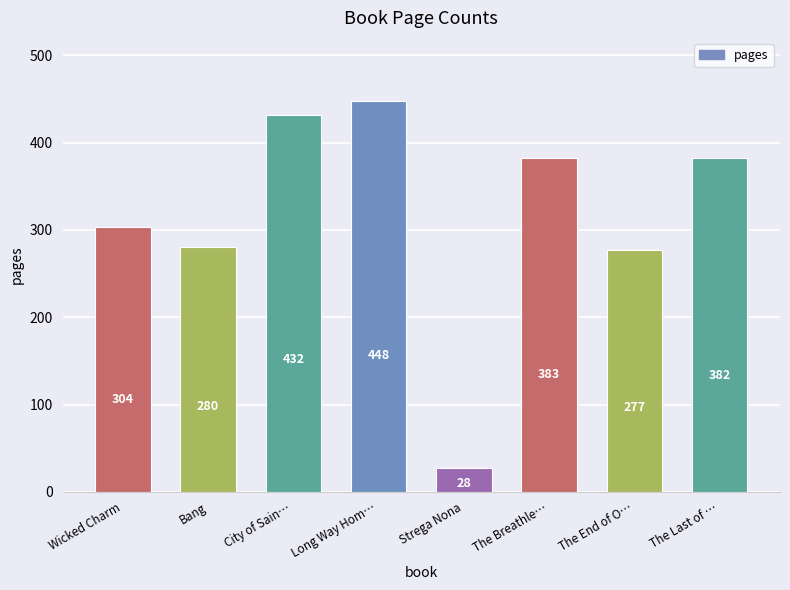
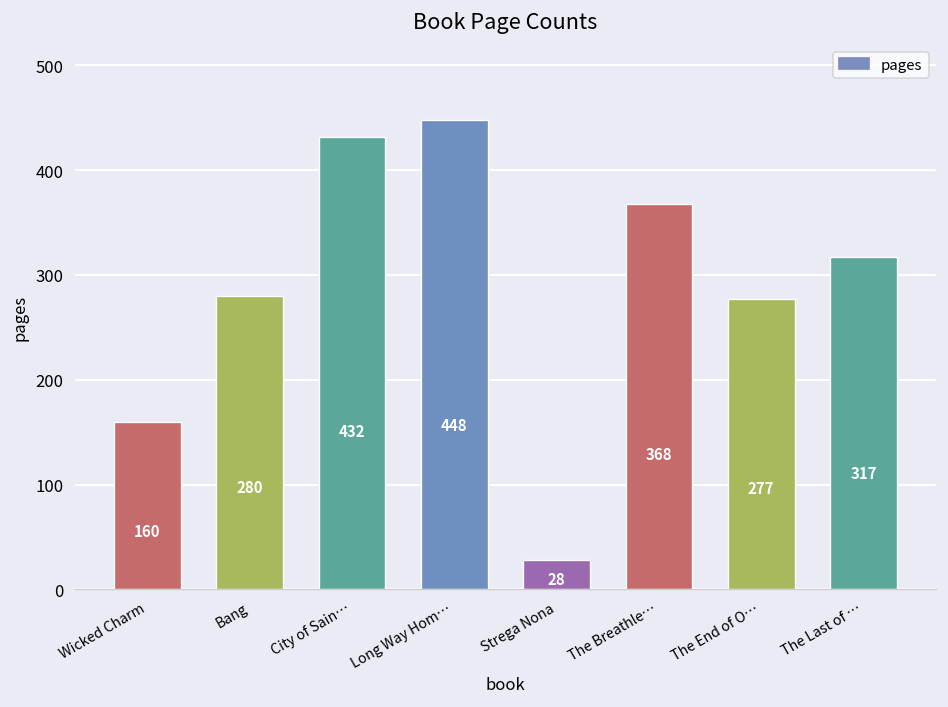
Wicked Charm: 304 -> 160
The Breathle…: 383 -> 368
The Last of …: 382 -> 317
